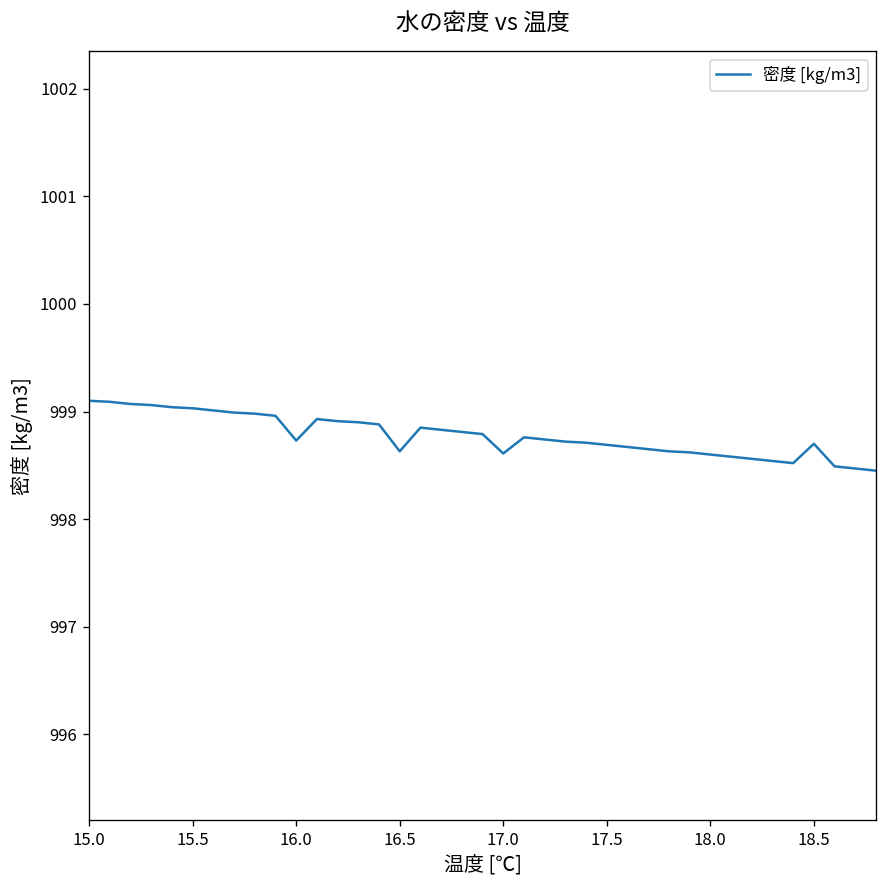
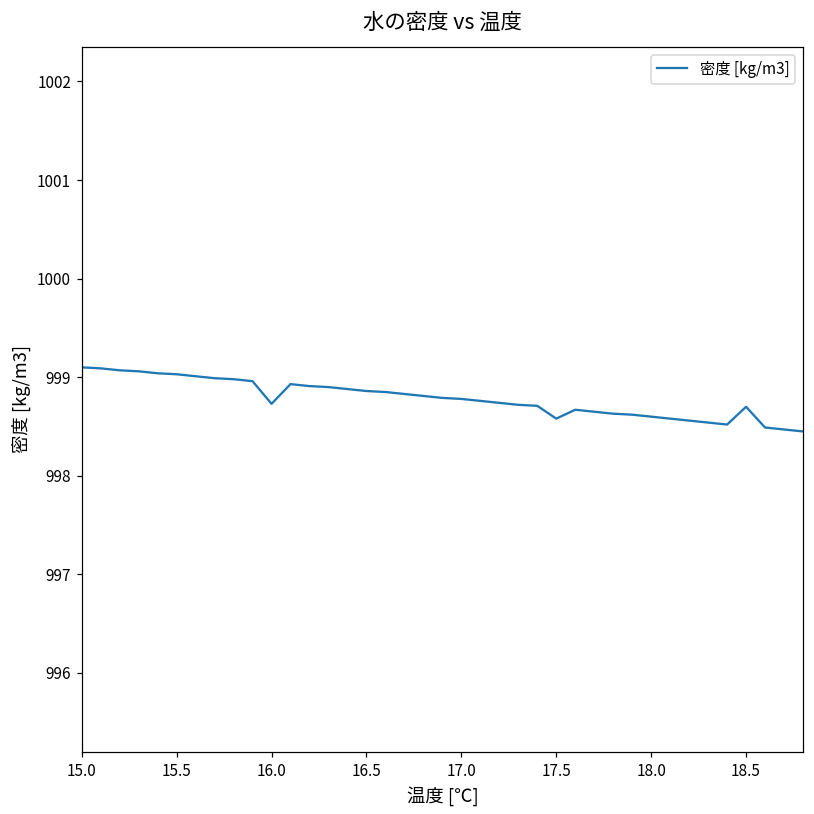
16.5: 998.6 -> 998.9
17.0: 998.6 -> 998.8
17.5: 998.7 -> 998.6
